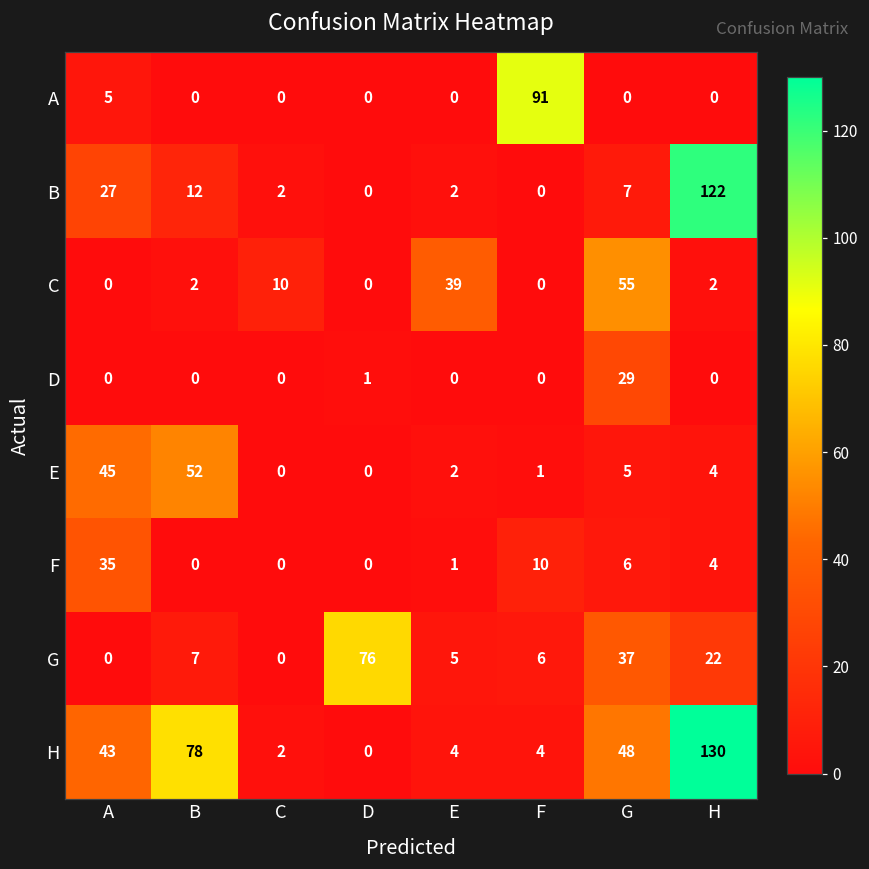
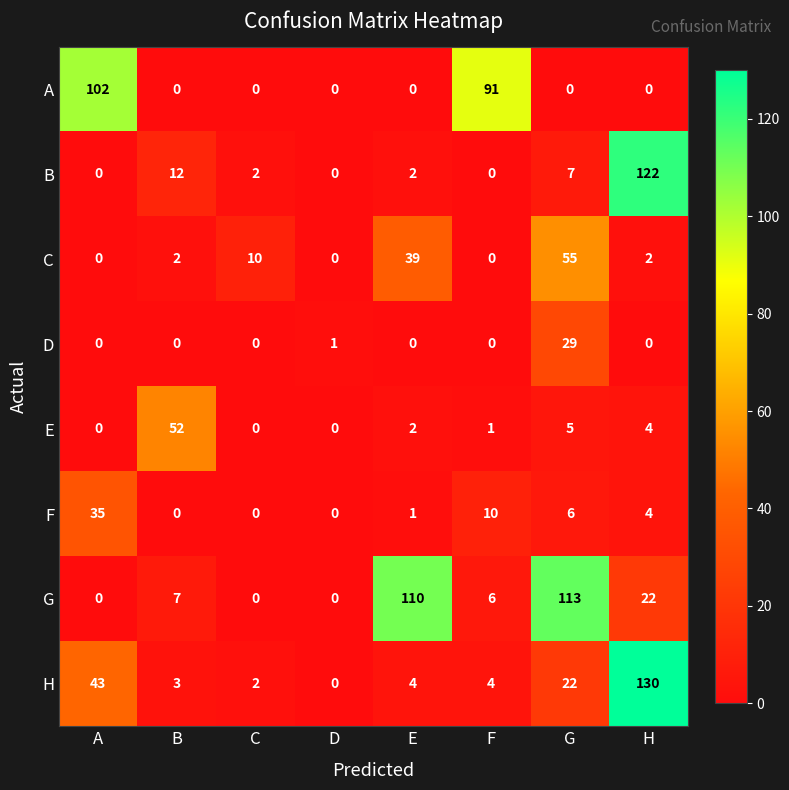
A, A: 5 -> 102
B, A: 27 -> 0
E, A: 45 -> 0
G, D: 76 -> 0
G, E: 5 -> 110
G, G: 37 -> 113
H, B: 78 -> 3
H, G: 48 -> 22
